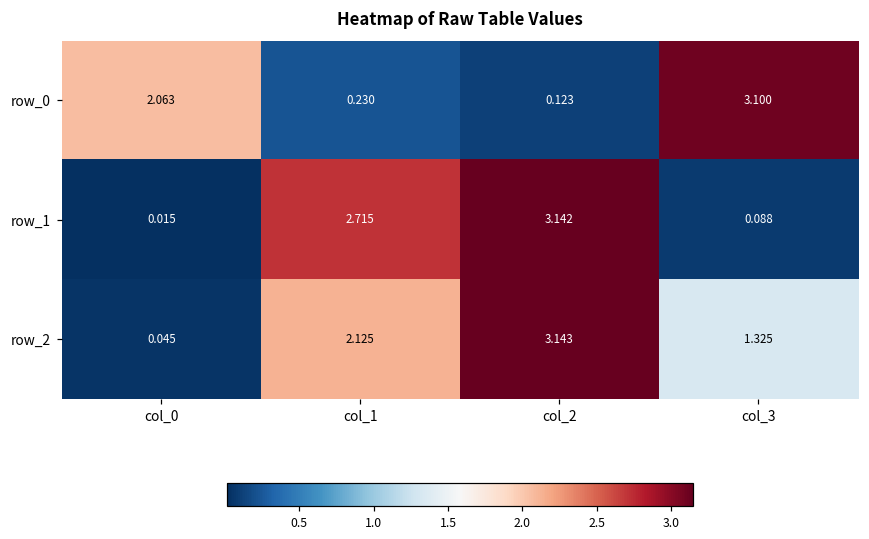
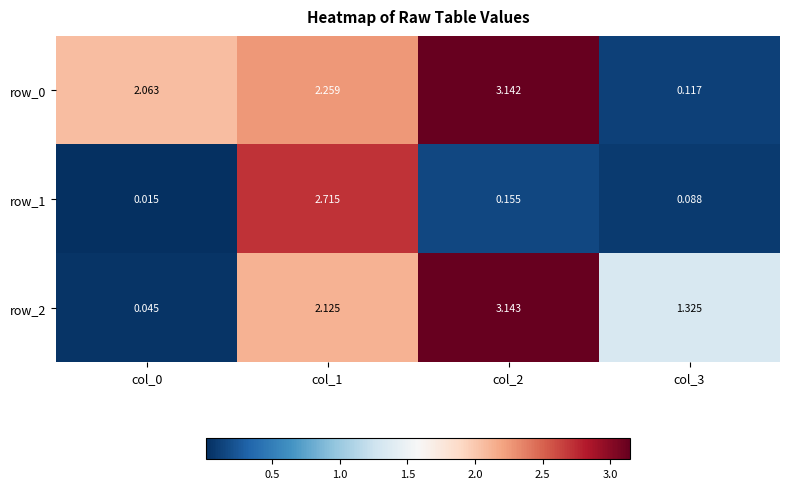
row_0, col_1: 0.230 -> 2.259
row_0, col_2: 0.123 -> 3.142
row_0, col_3: 3.100 -> 0.117
row_1, col_2: 3.142 -> 0.155
